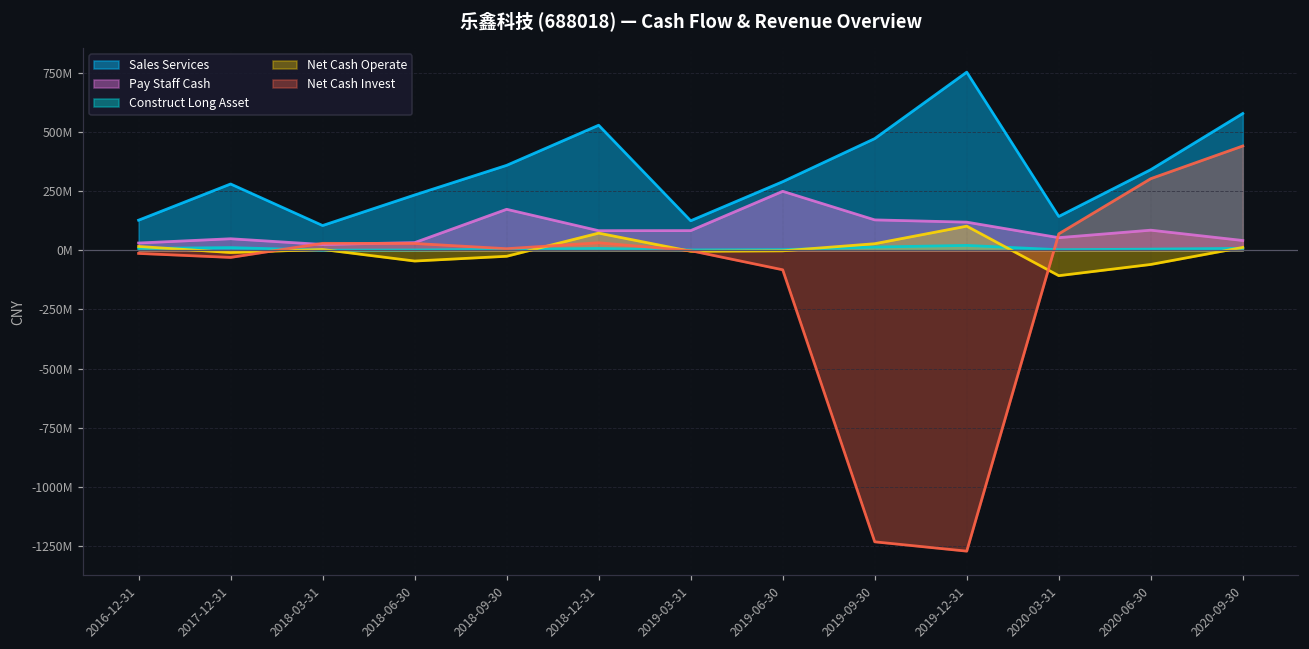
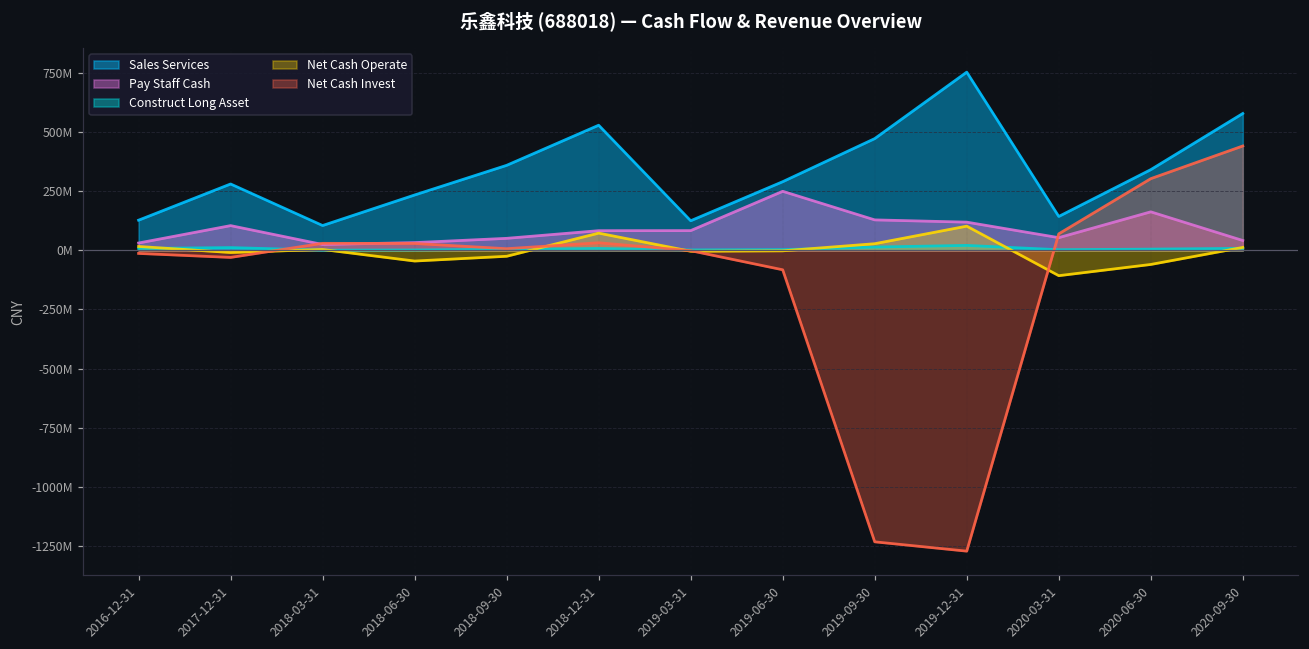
Pay Staff Cash, 2017-12-31: 50000000 -> 100000000
Pay Staff Cash, 2018-09-30: 170000000 -> 50000000
Pay Staff Cash, 2020-06-30: 90000000 -> 160000000
